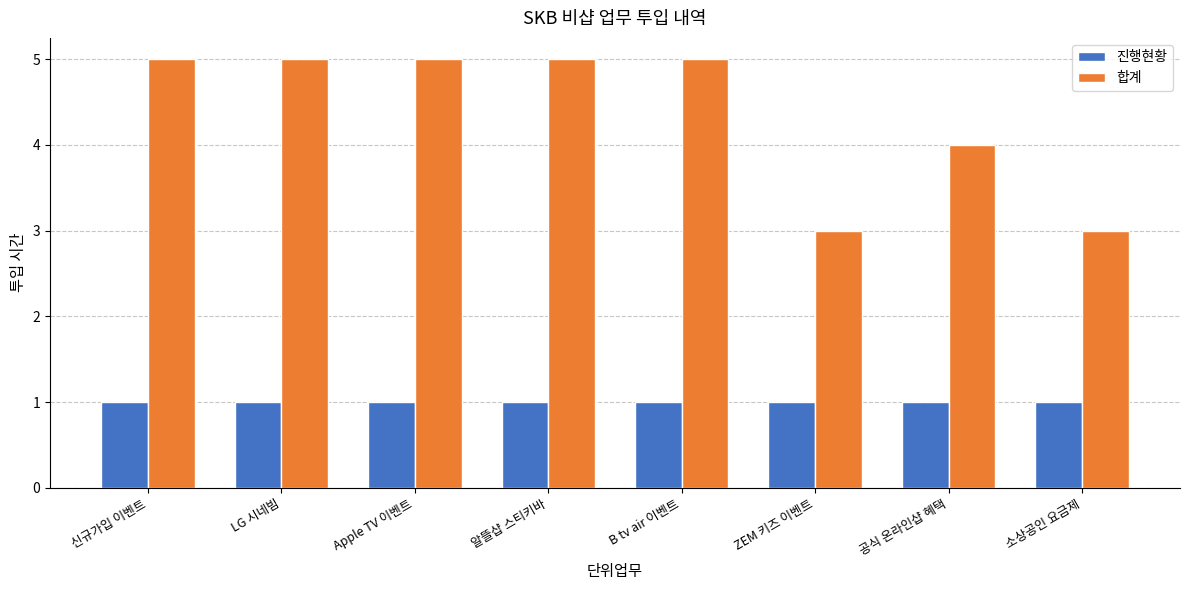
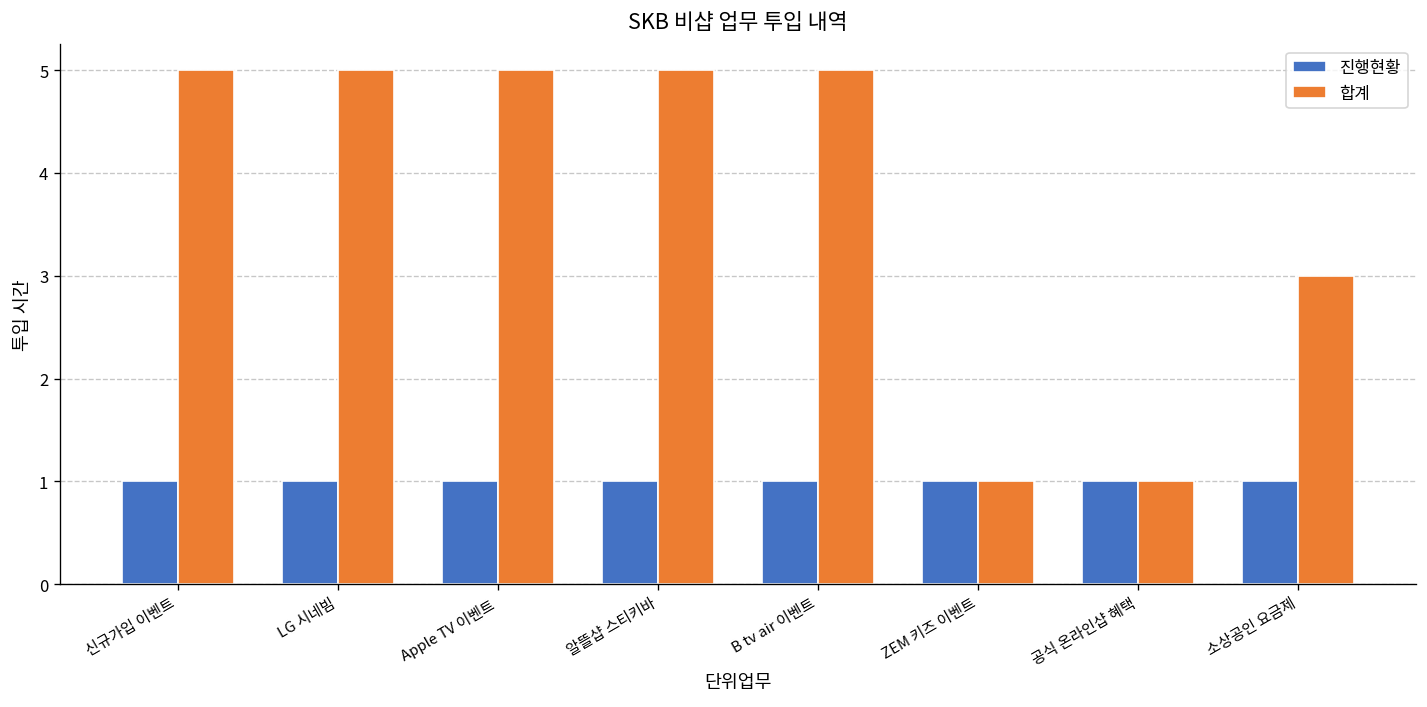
합계, ZEM 키즈 이벤트: 3 -> 1
합계, 공식 온라인샵 혜택: 4 -> 1
